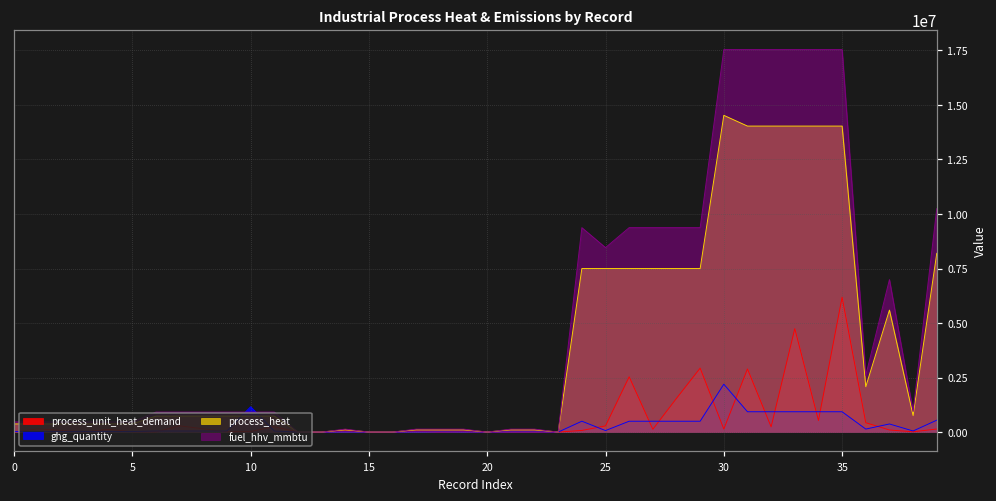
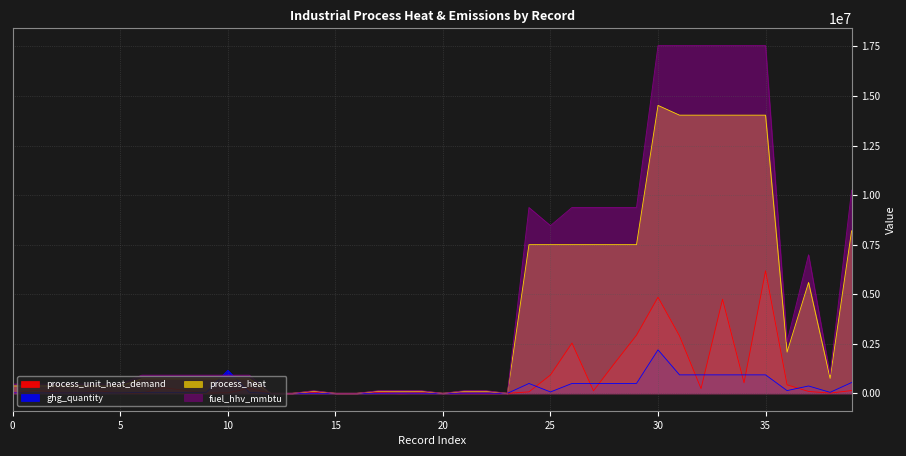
process_unit_heat_demand, 25: 300000 -> 900000
process_unit_heat_demand, 30: 100000 -> 4800000
